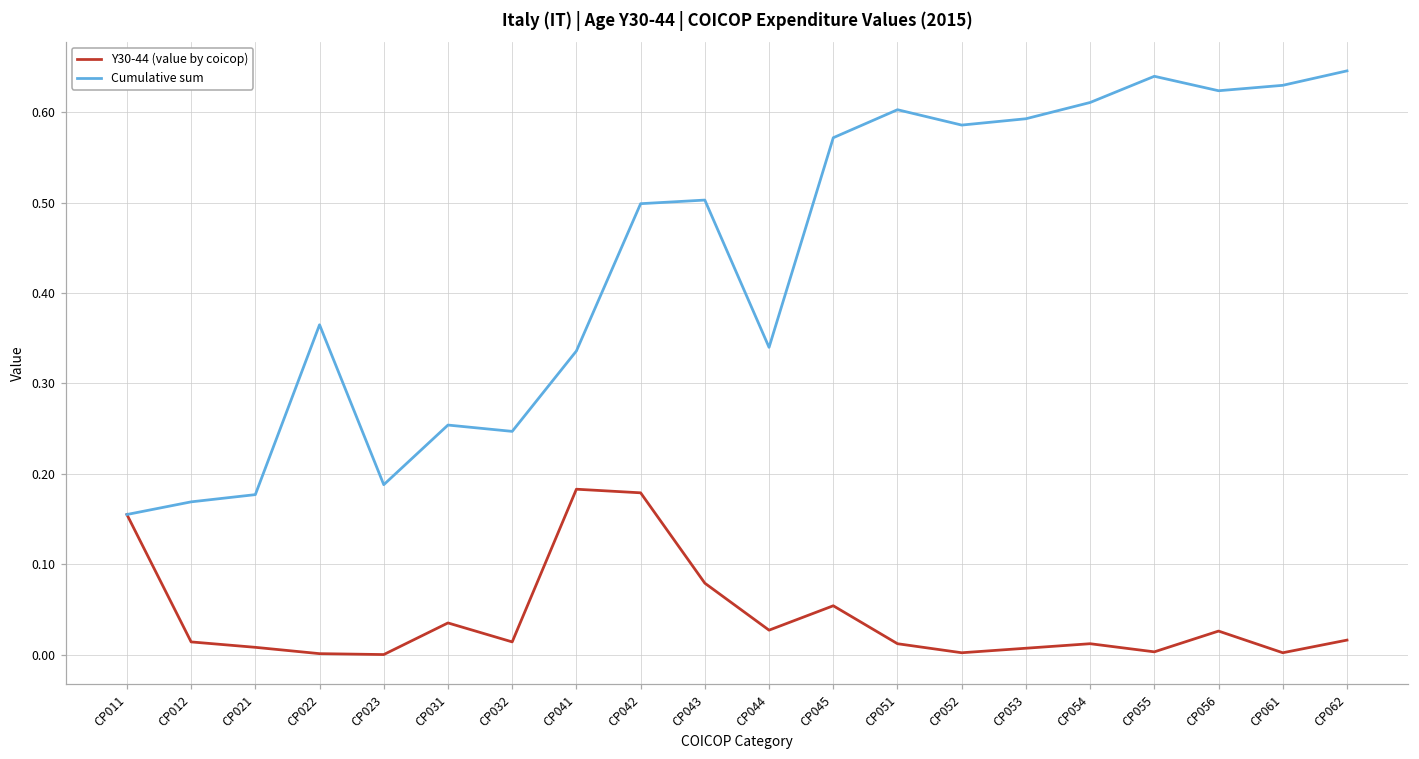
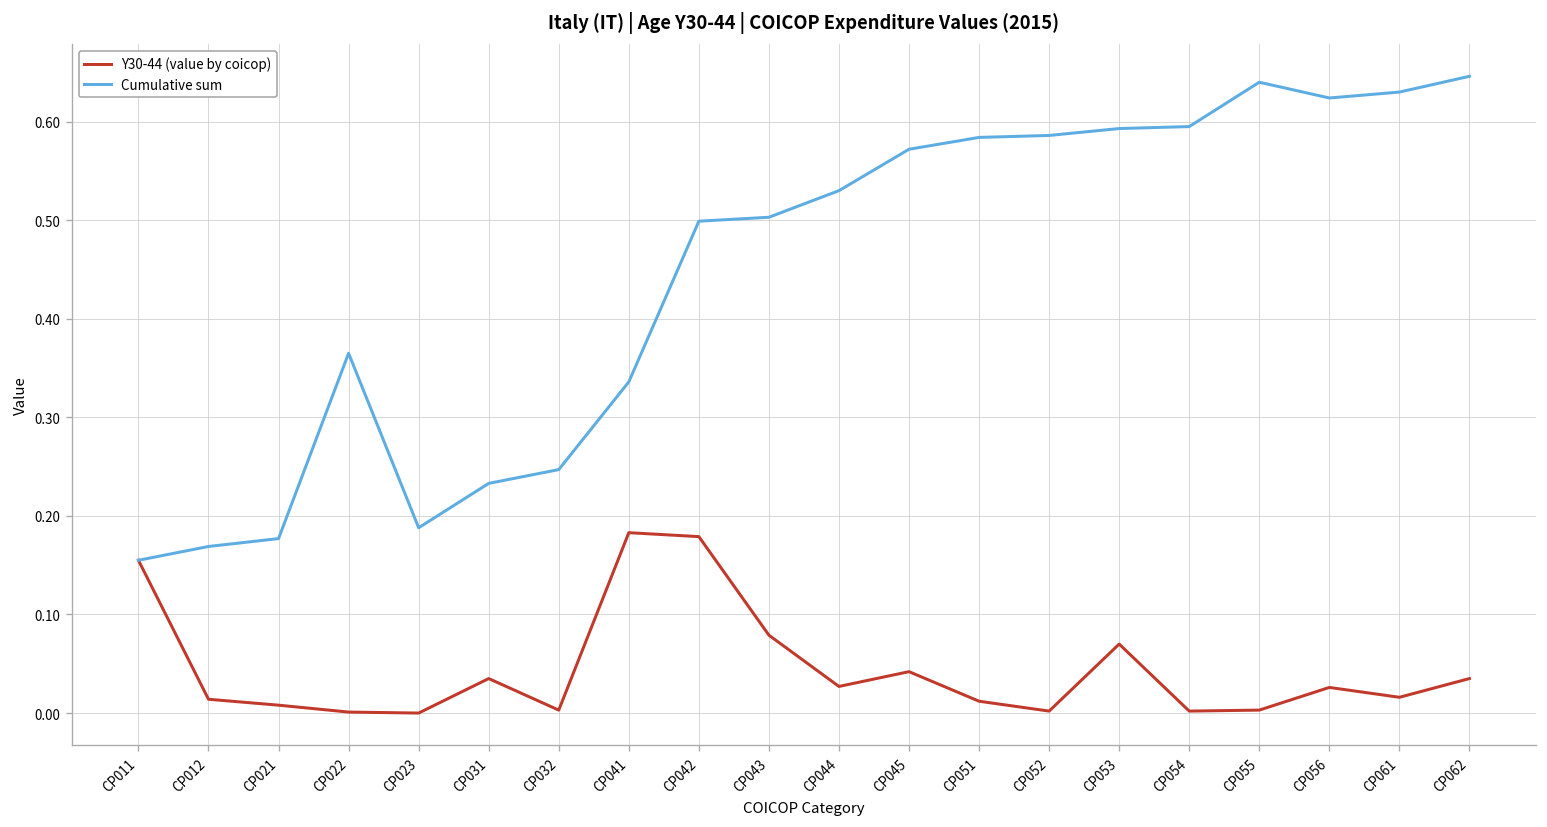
Cumulative sum, CP031: 0.25 -> 0.23
Y30-44 (value by coicop), CP032: 0.01 -> 0.00
Cumulative sum, CP044: 0.34 -> 0.53
Y30-44 (value by coicop), CP045: 0.05 -> 0.04
Cumulative sum, CP051: 0.60 -> 0.58
Y30-44 (value by coicop), CP053: 0.01 -> 0.07
Y30-44 (value by coicop), CP054: 0.01 -> 0.00
Cumulative sum, CP054: 0.61 -> 0.60
Y30-44 (value by coicop), CP061: 0.00 -> 0.02
Y30-44 (value by coicop), CP062: 0.02 -> 0.04
